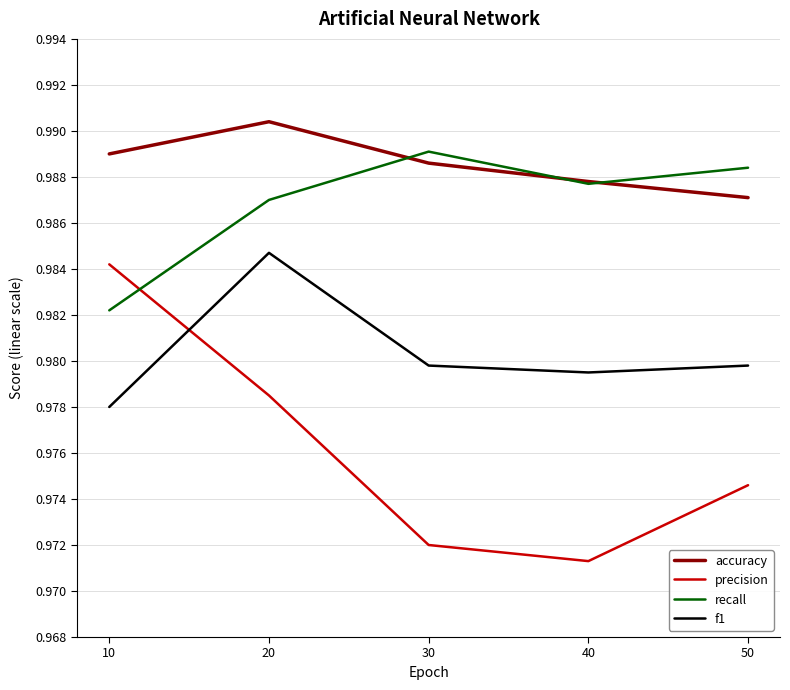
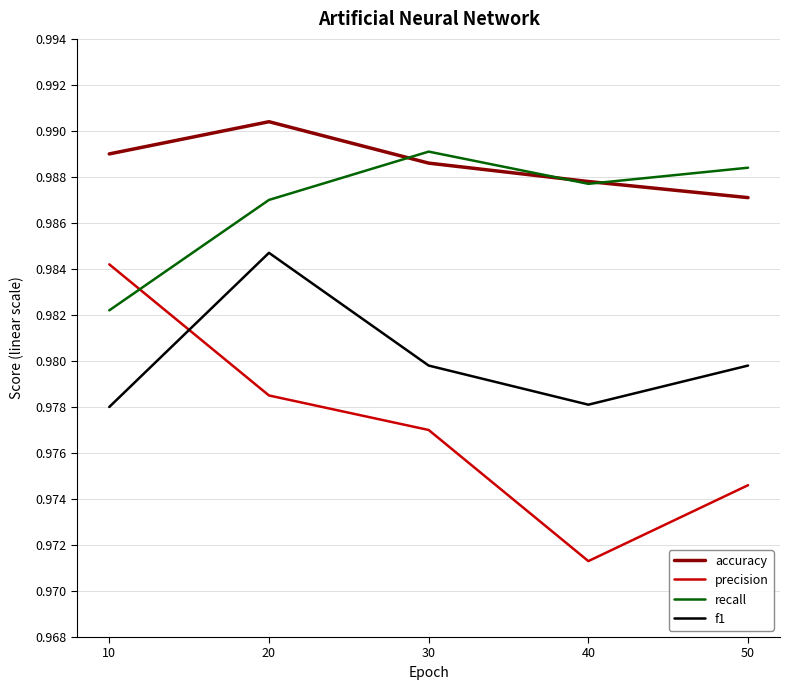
precision, 30: 0.972 -> 0.977
f1, 40: 0.9795 -> 0.9781
